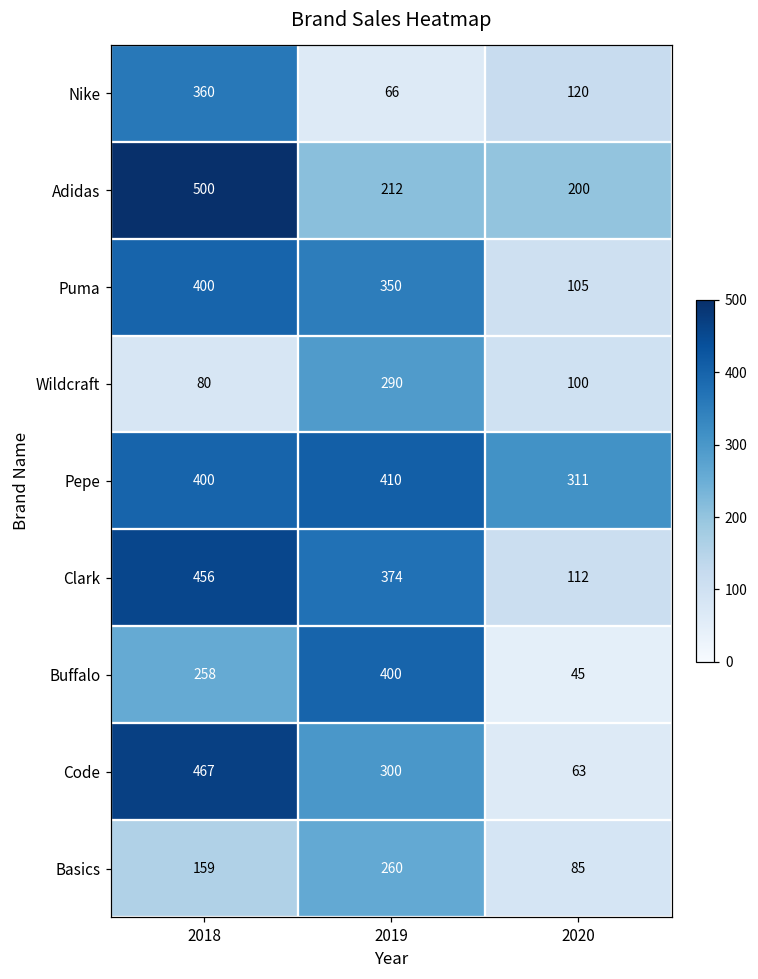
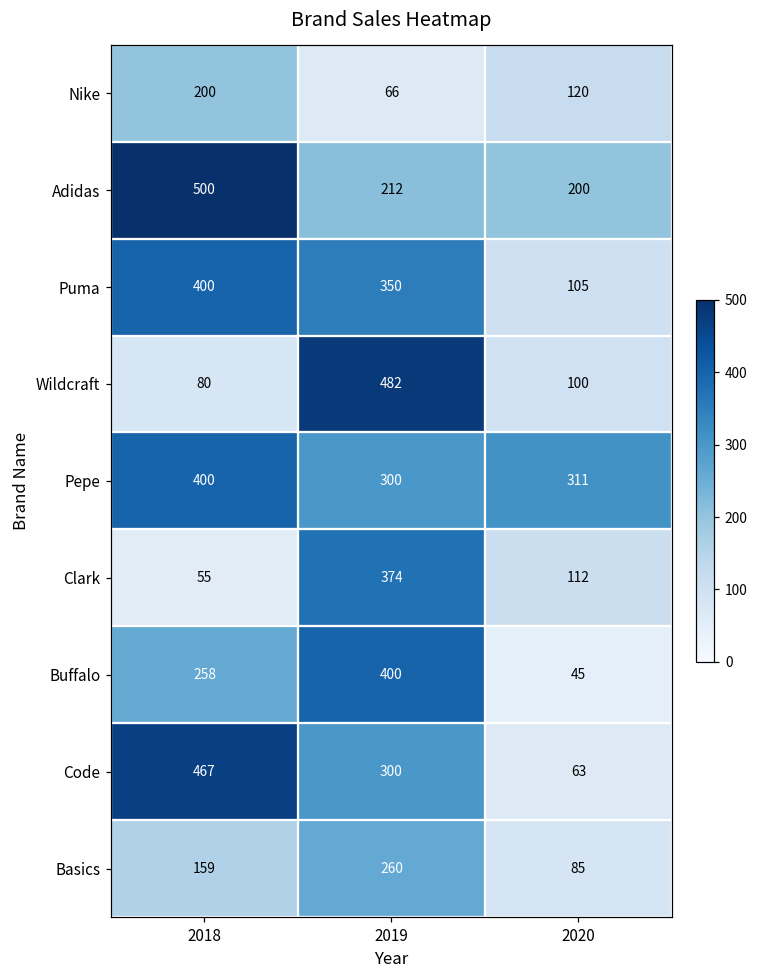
Nike, 2018: 360 -> 200
Wildcraft, 2019: 290 -> 482
Pepe, 2019: 410 -> 300
Clark, 2018: 456 -> 55
